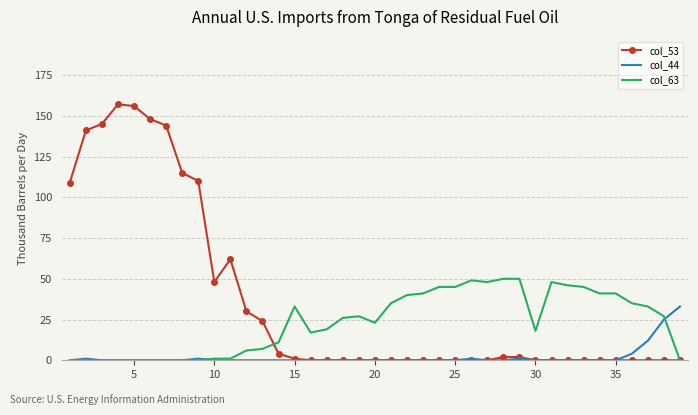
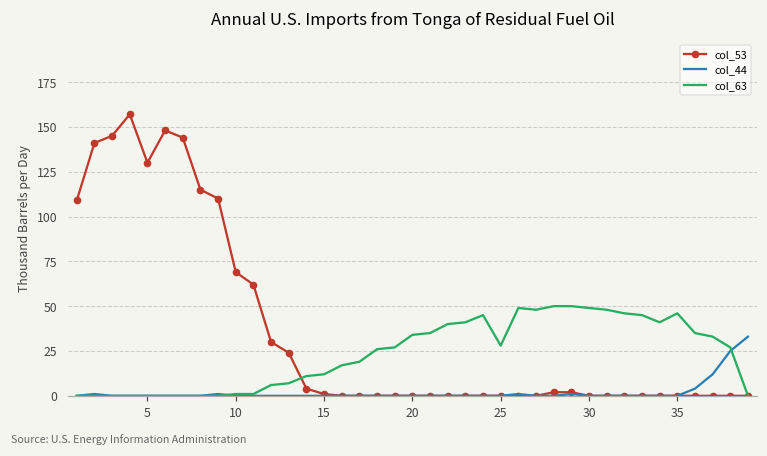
col_53, 5: 156 -> 130
col_53, 10: 48 -> 69
col_63, 15: 33 -> 12
col_63, 20: 23 -> 34
col_63, 25: 45 -> 28
col_63, 30: 18 -> 49
col_63, 35: 41 -> 46
